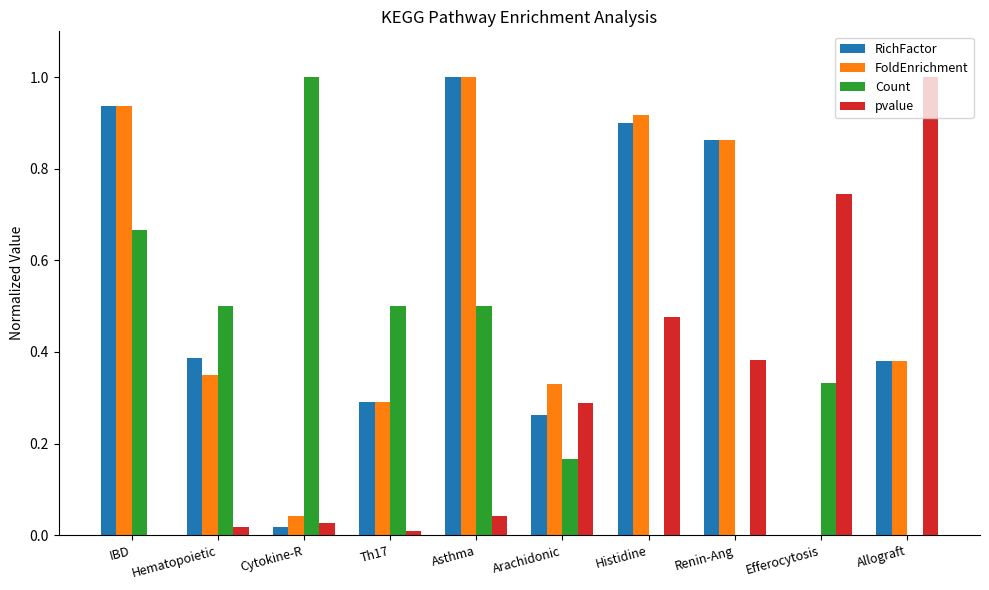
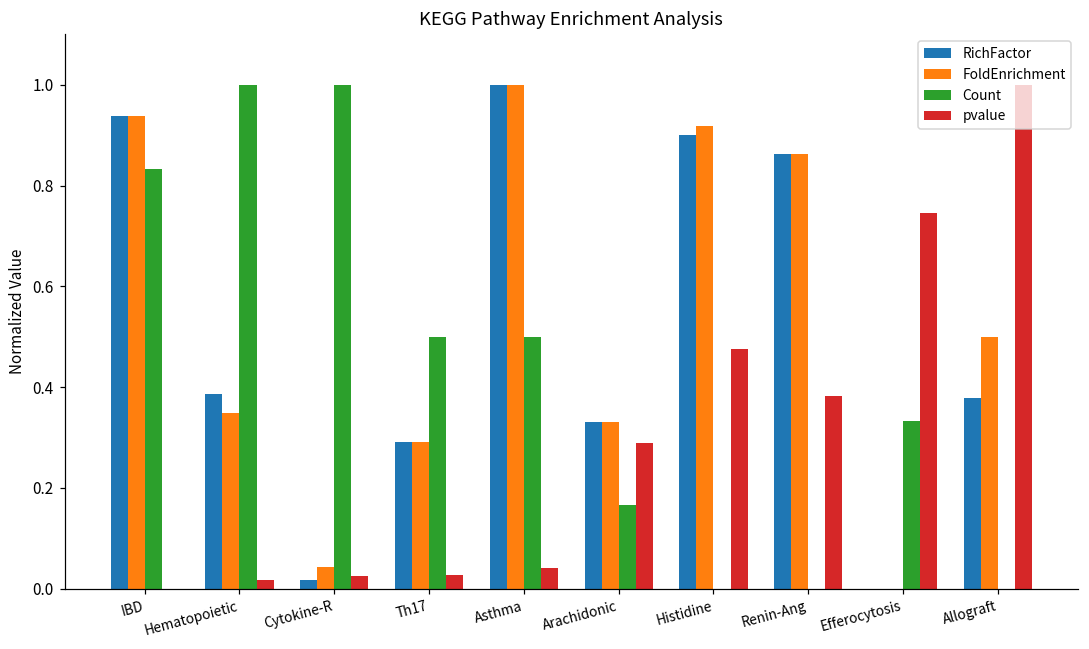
Count, IBD: 0.67 -> 0.83
Count, Hematopoietic: 0.50 -> 1.00
pvalue, Th17: 0.01 -> 0.03
RichFactor, Arachidonic: 0.26 -> 0.33
FoldEnrichment, Allograft: 0.38 -> 0.50
